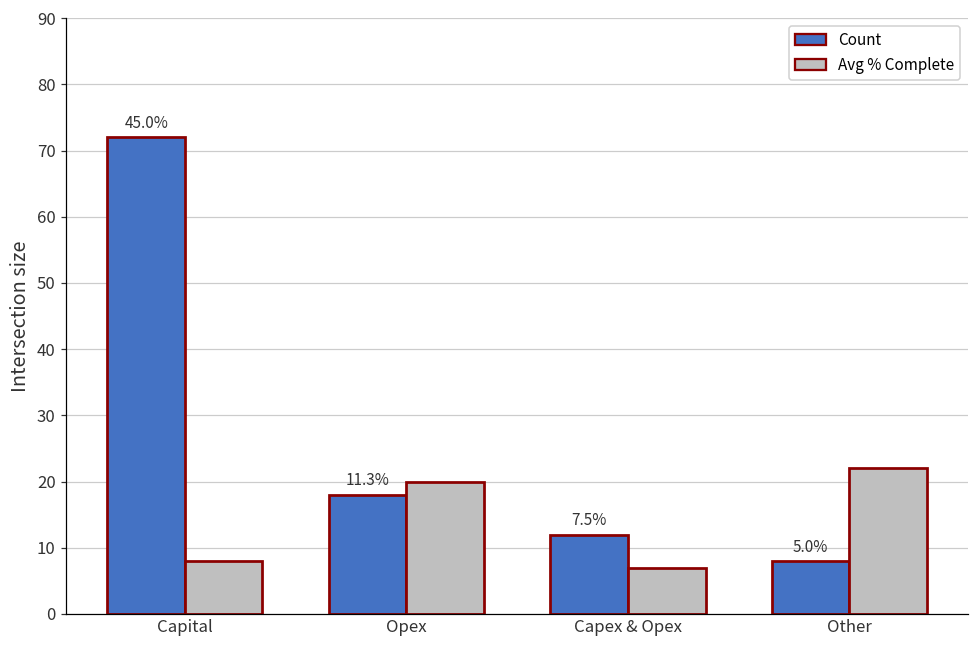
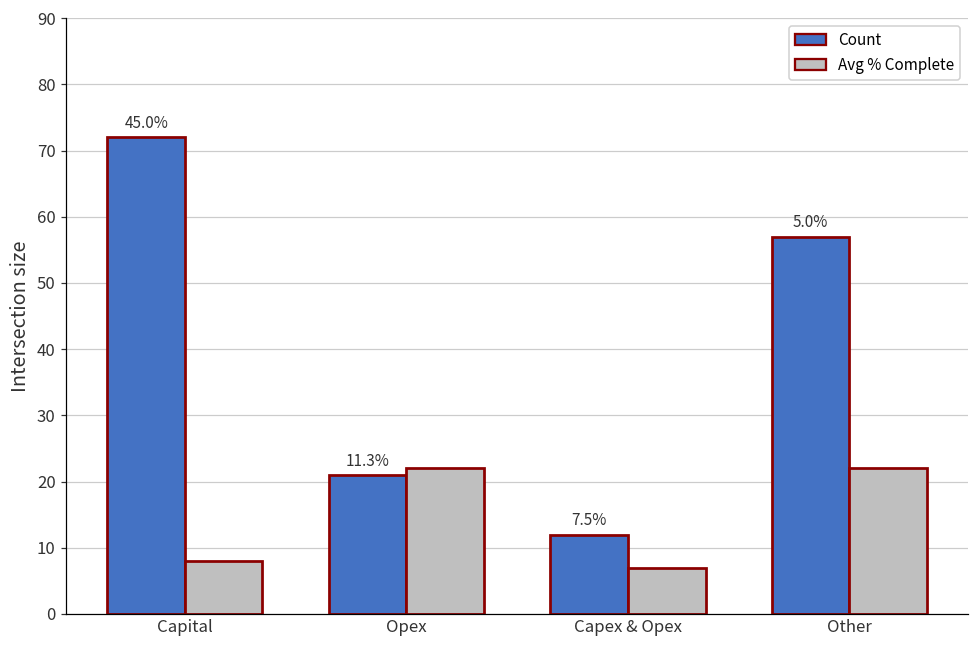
Count, Opex: 18 -> 21
Avg % Complete, Opex: 20 -> 22
Count, Other: 8 -> 57
